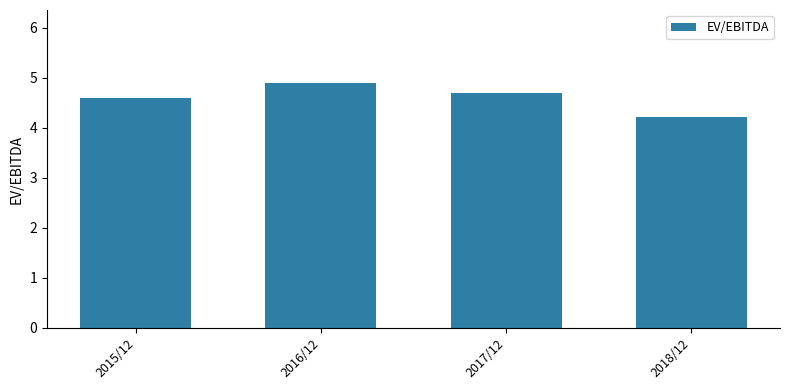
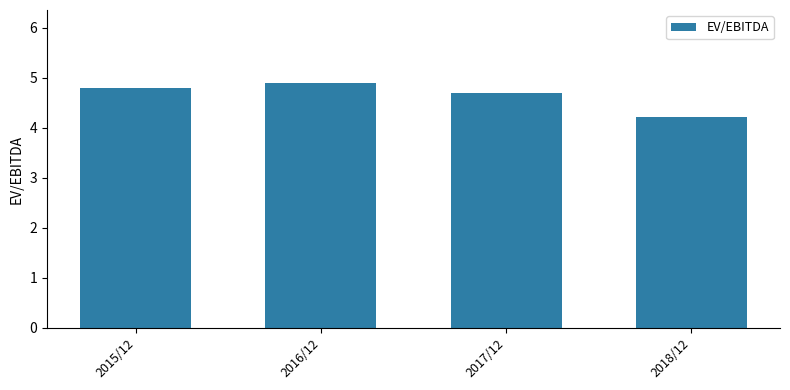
2015/12: 4.6 -> 4.8
